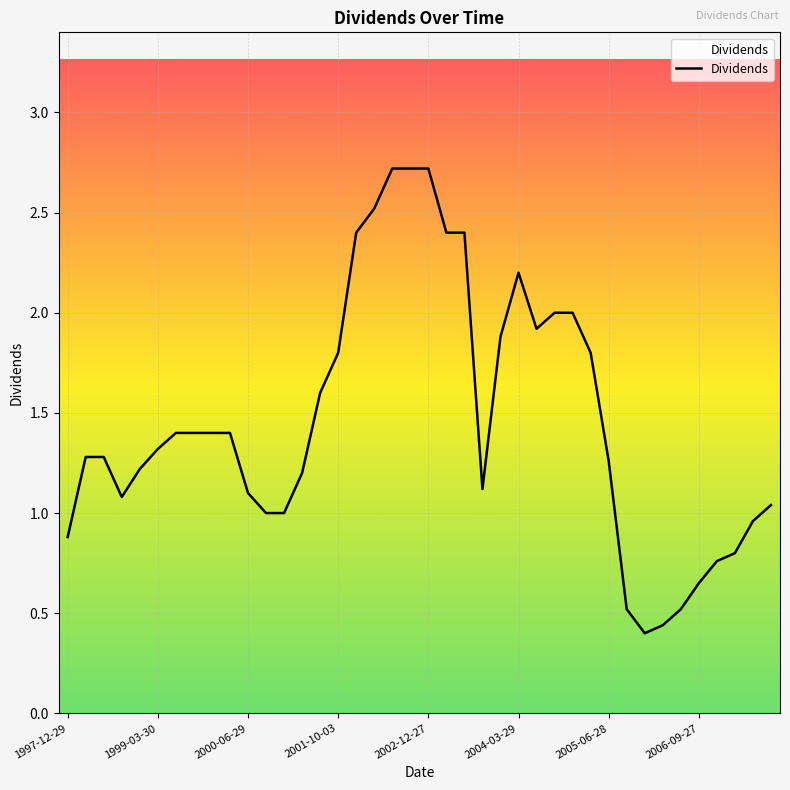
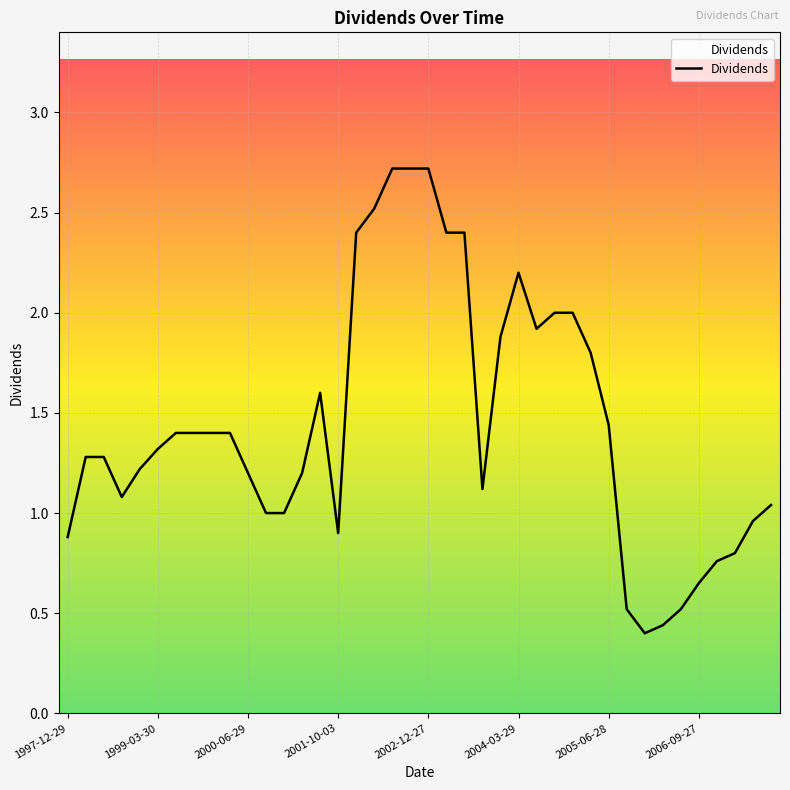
2000-06-29: 1.1 -> 1.2
2001-10-03: 1.8 -> 0.9
2005-06-28: 1.26 -> 1.44
